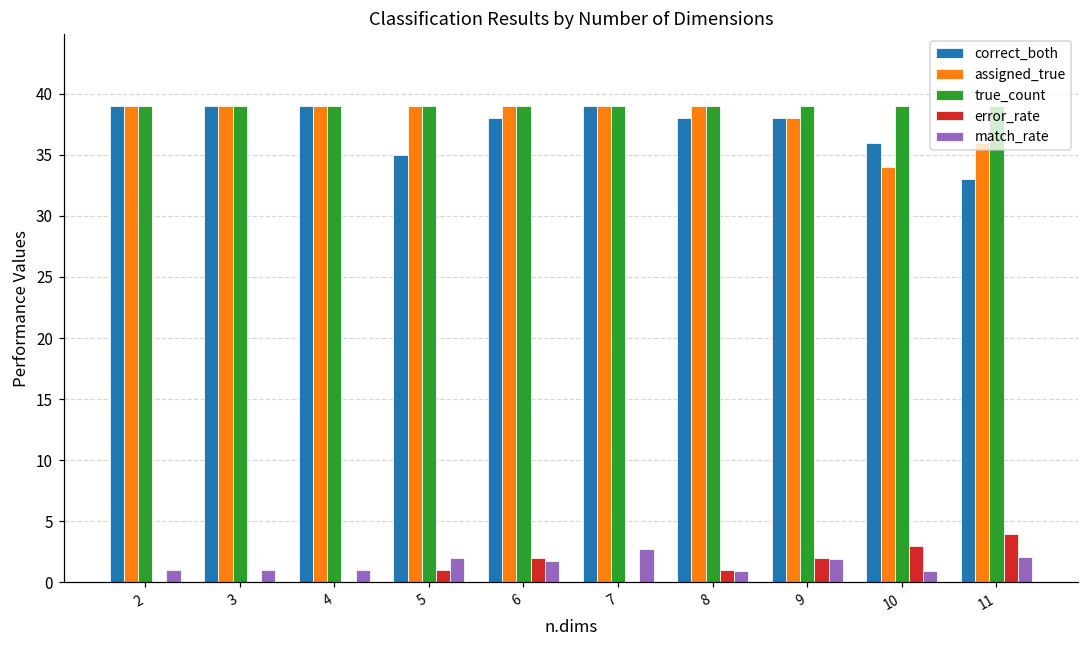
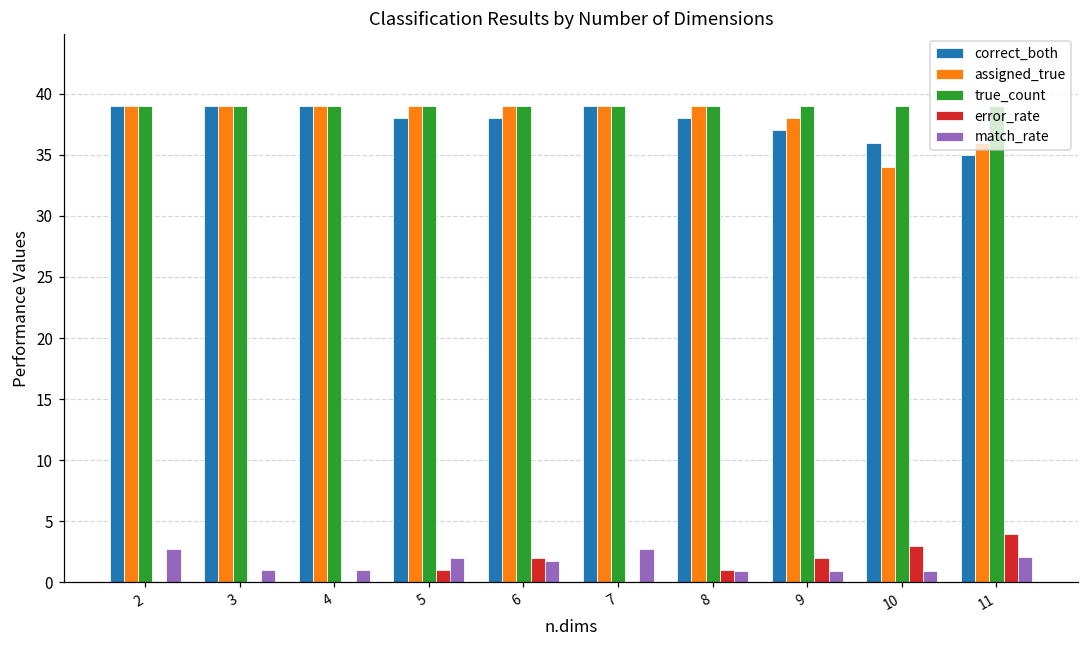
match_rate, 2: 1.0 -> 2.7
correct_both, 5: 35 -> 38
correct_both, 9: 38 -> 37
match_rate, 9: 1.9 -> 1.0
correct_both, 11: 33 -> 35
